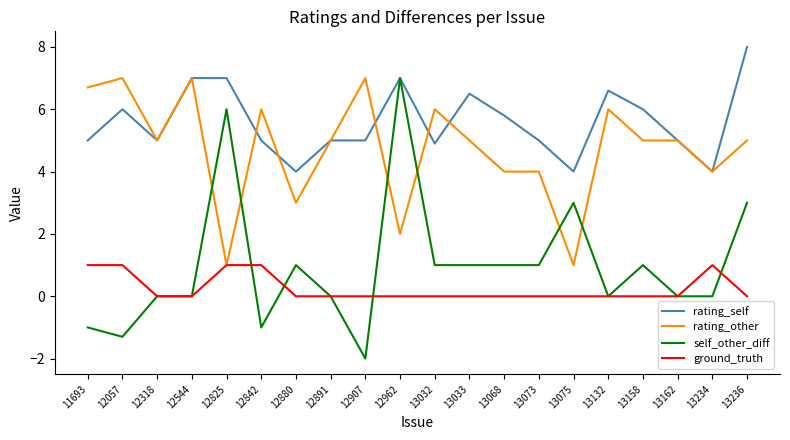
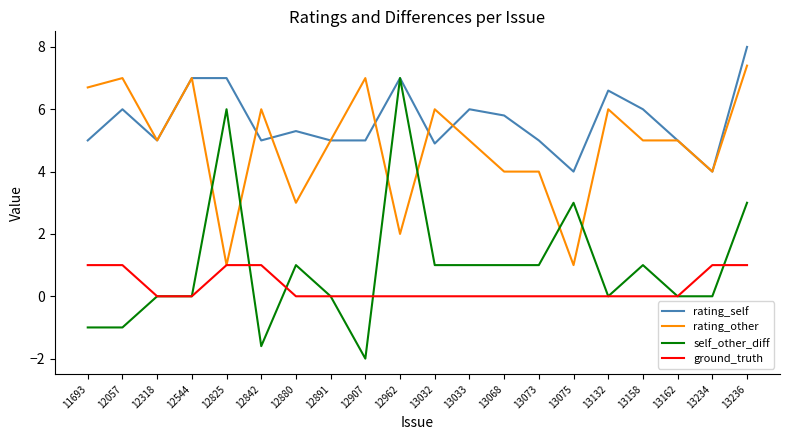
self_other_diff, 12057: -1.3 -> -1.0
self_other_diff, 12842: -1.0 -> -1.6
rating_self, 12880: 4.0 -> 5.3
rating_self, 13033: 6.5 -> 6.0
rating_other, 13236: 5.0 -> 7.4
ground_truth, 13236: 0 -> 1
